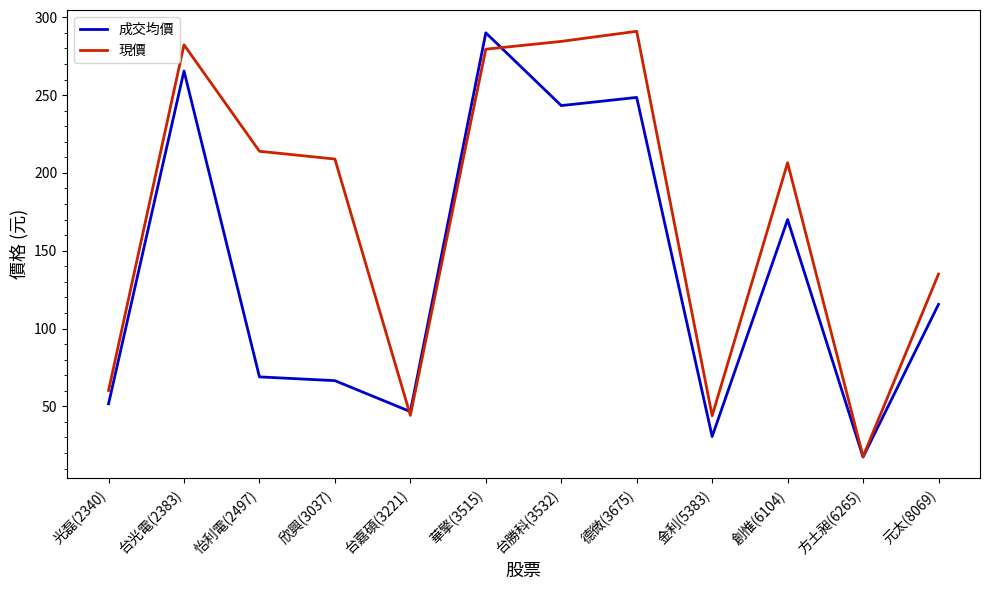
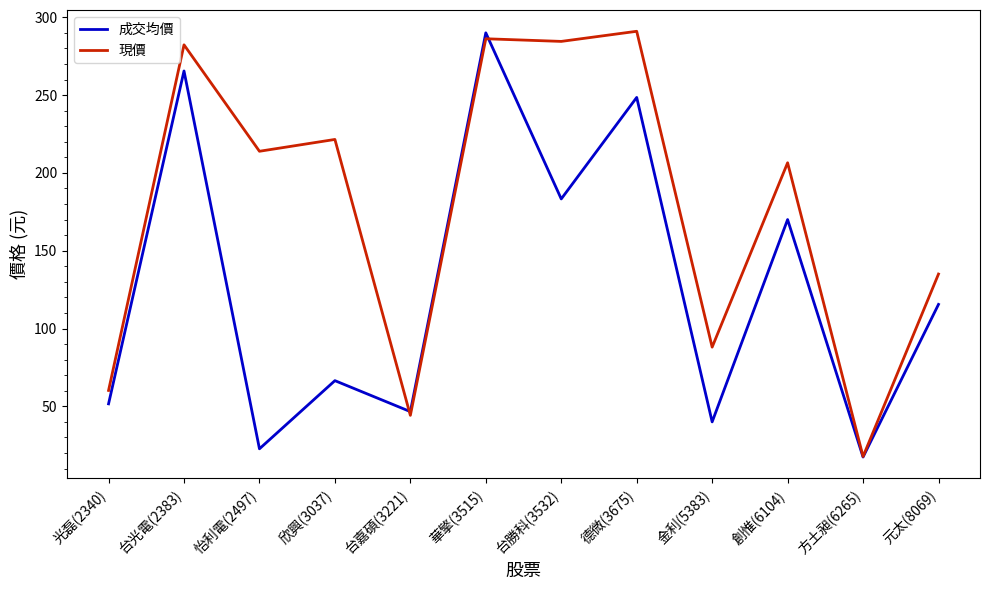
成交均價, 怡利電(2497): 69 -> 23
現價, 欣興(3037): 209 -> 222
現價, 華擎(3515): 280 -> 286
成交均價, 台勝科(3532): 243 -> 183
成交均價, 金利(5383): 31 -> 40
現價, 金利(5383): 44 -> 88
